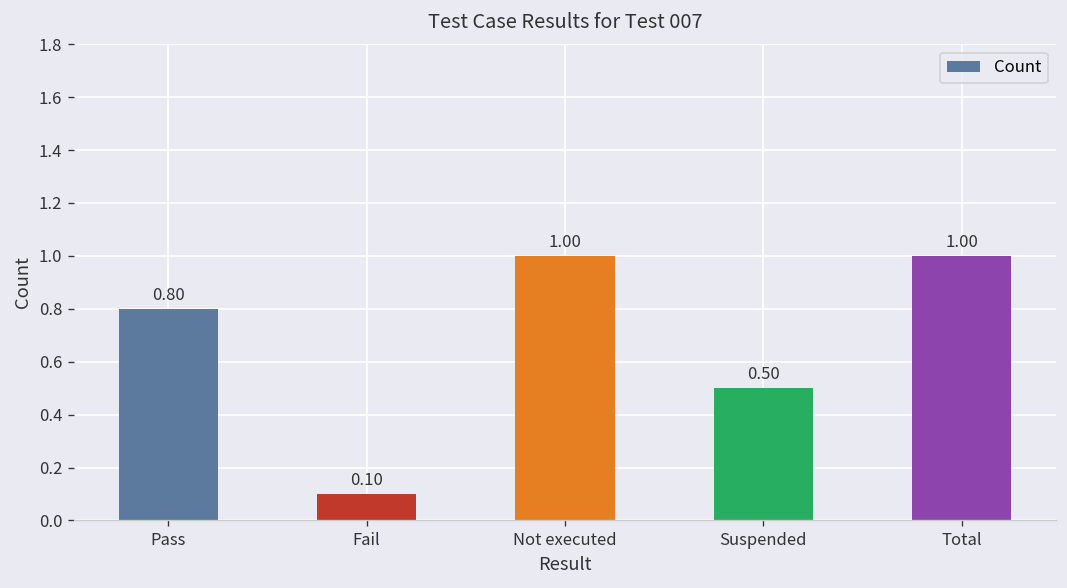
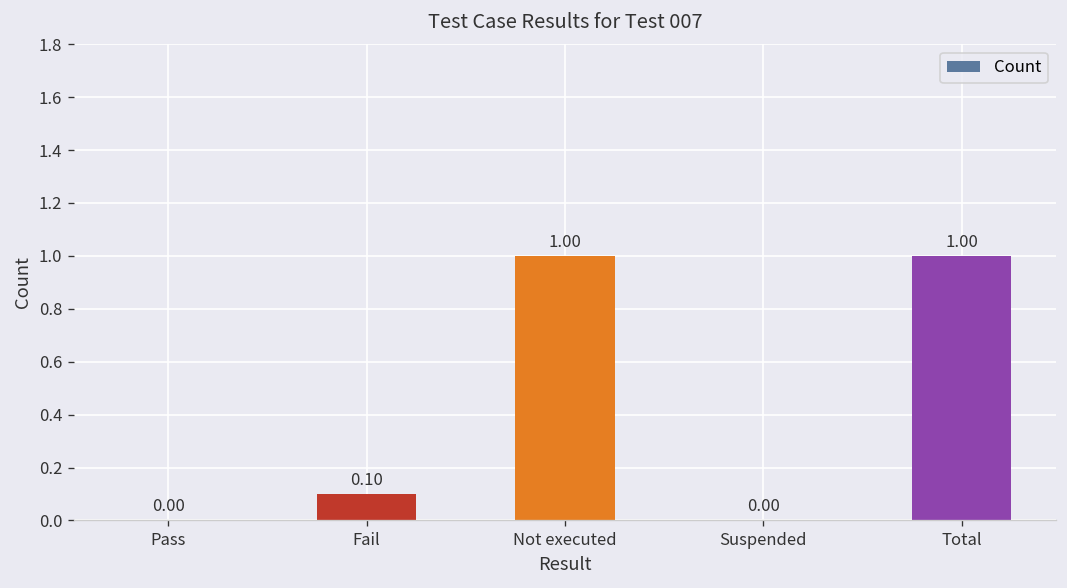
Pass: 0.80 -> 0.00
Suspended: 0.50 -> 0.00
